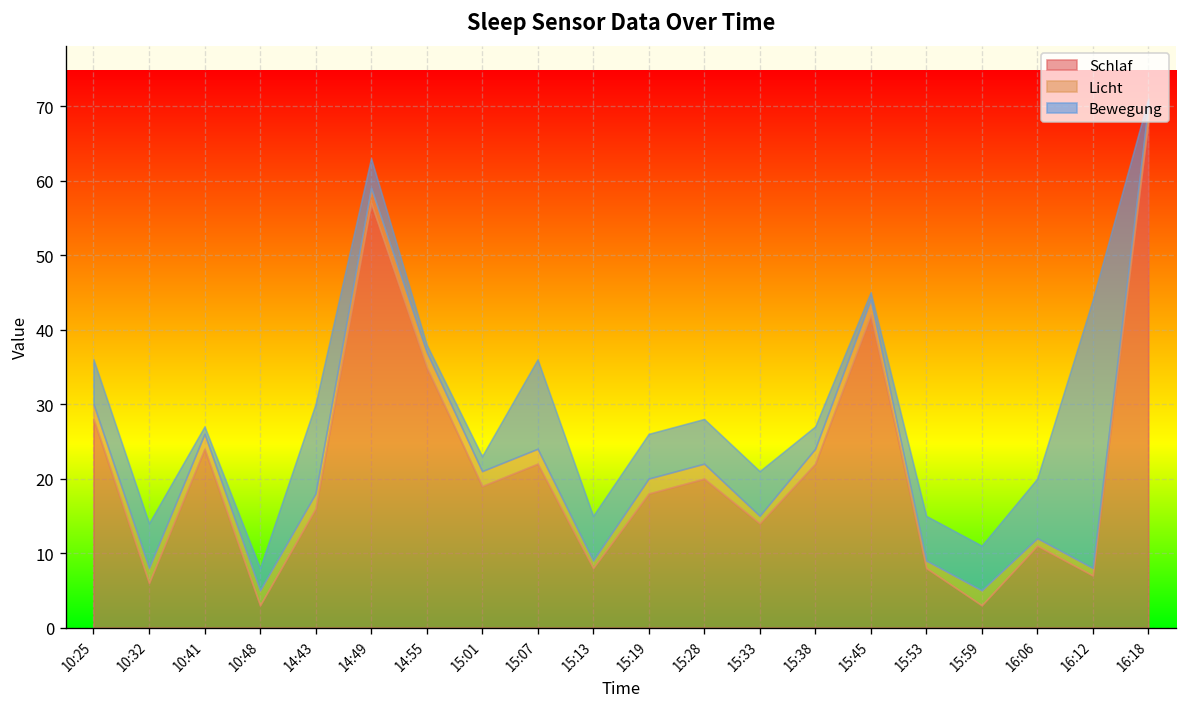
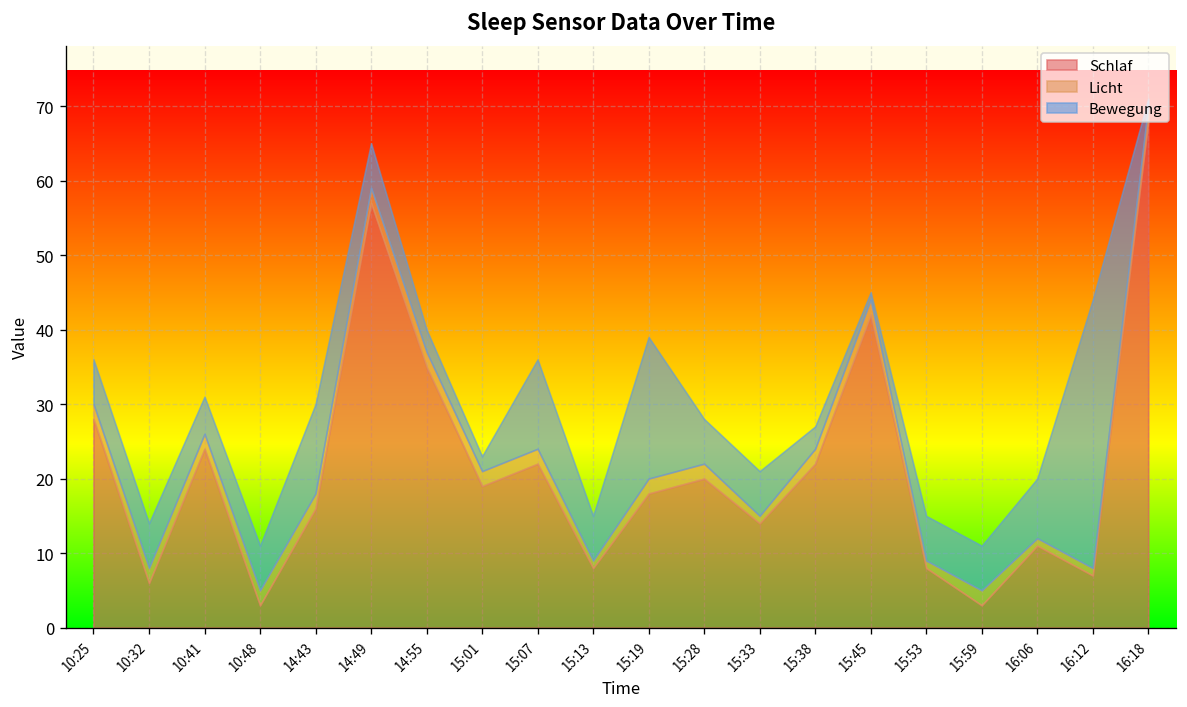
Bewegung, 10:41: 1 -> 5
Bewegung, 10:48: 3 -> 6
Bewegung, 14:49: 4 -> 6
Bewegung, 14:55: 1 -> 3
Bewegung, 15:19: 6 -> 19
